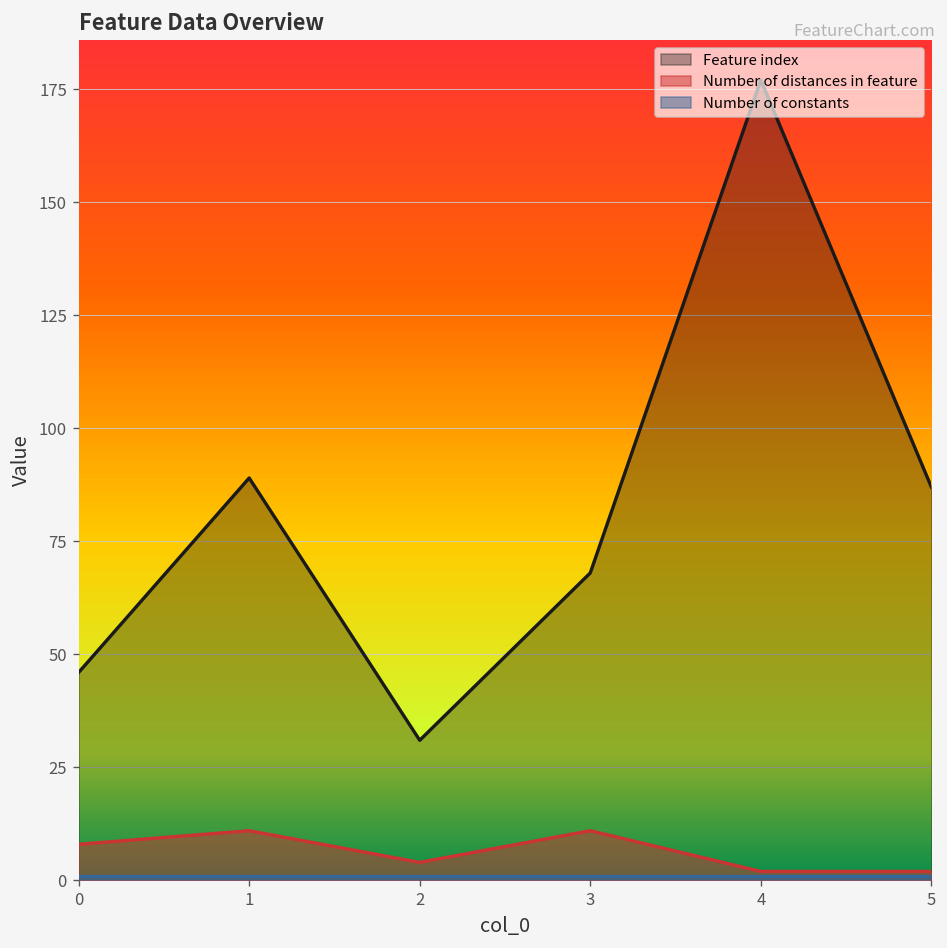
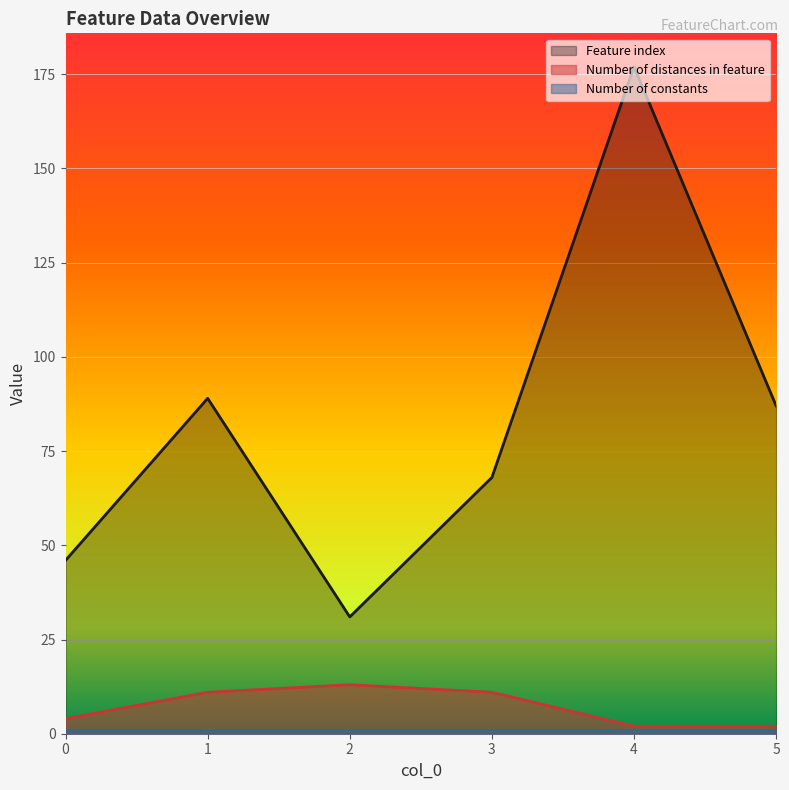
Number of distances in feature, 0: 8 -> 4
Number of distances in feature, 2: 4 -> 13
